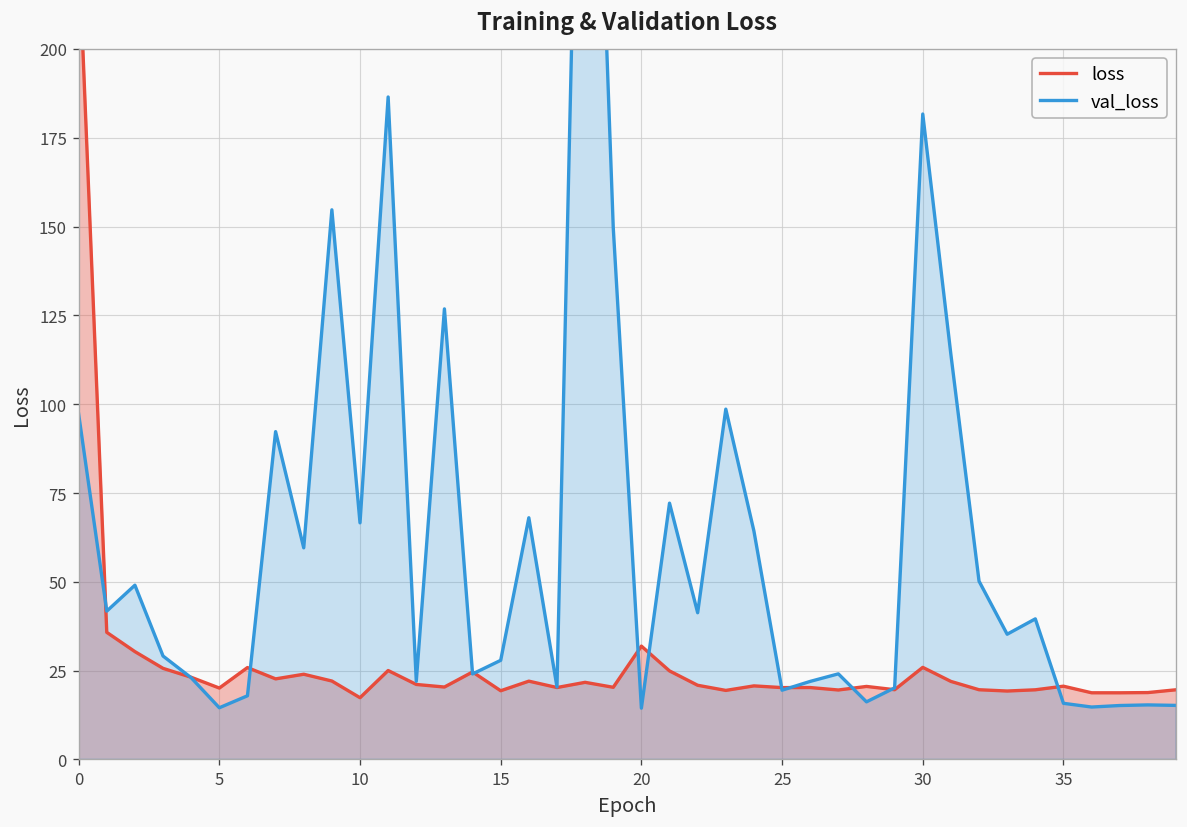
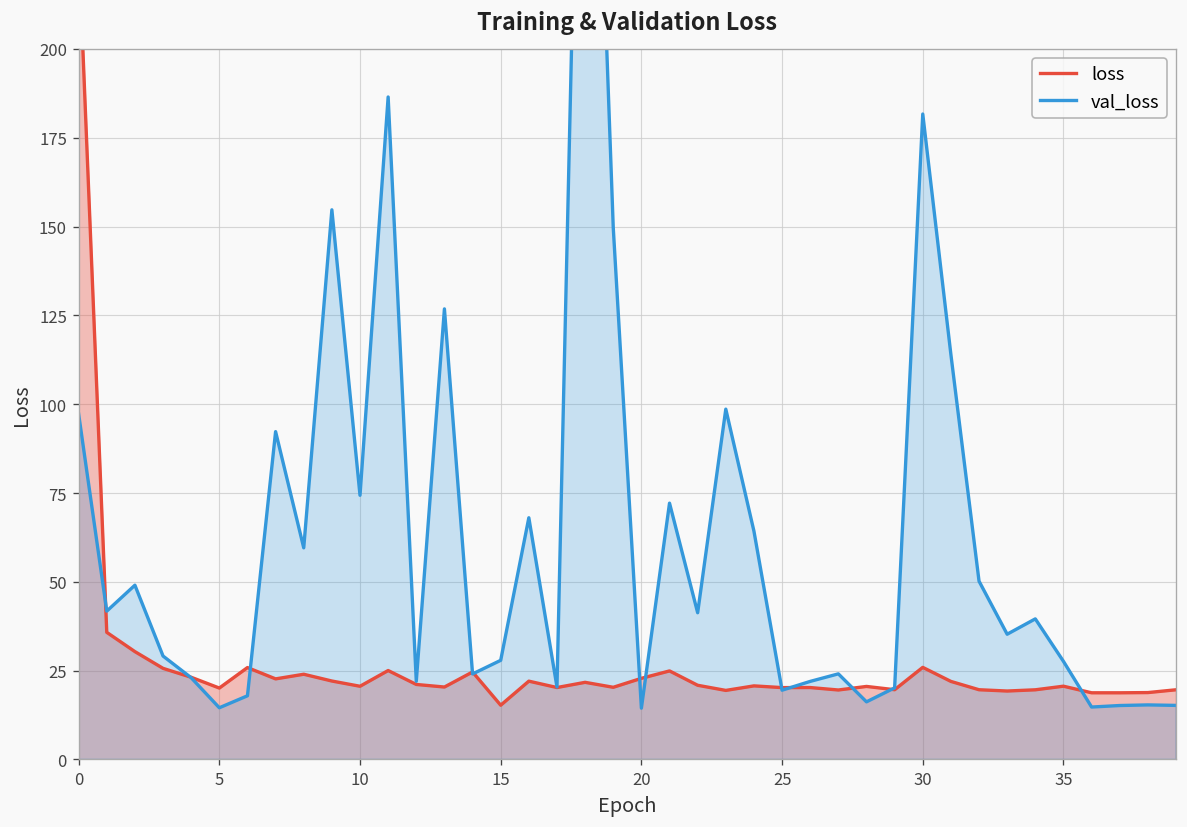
loss, 10: 17 -> 21
val_loss, 10: 67 -> 74
loss, 15: 19 -> 15
loss, 20: 32 -> 23
val_loss, 35: 16 -> 28
